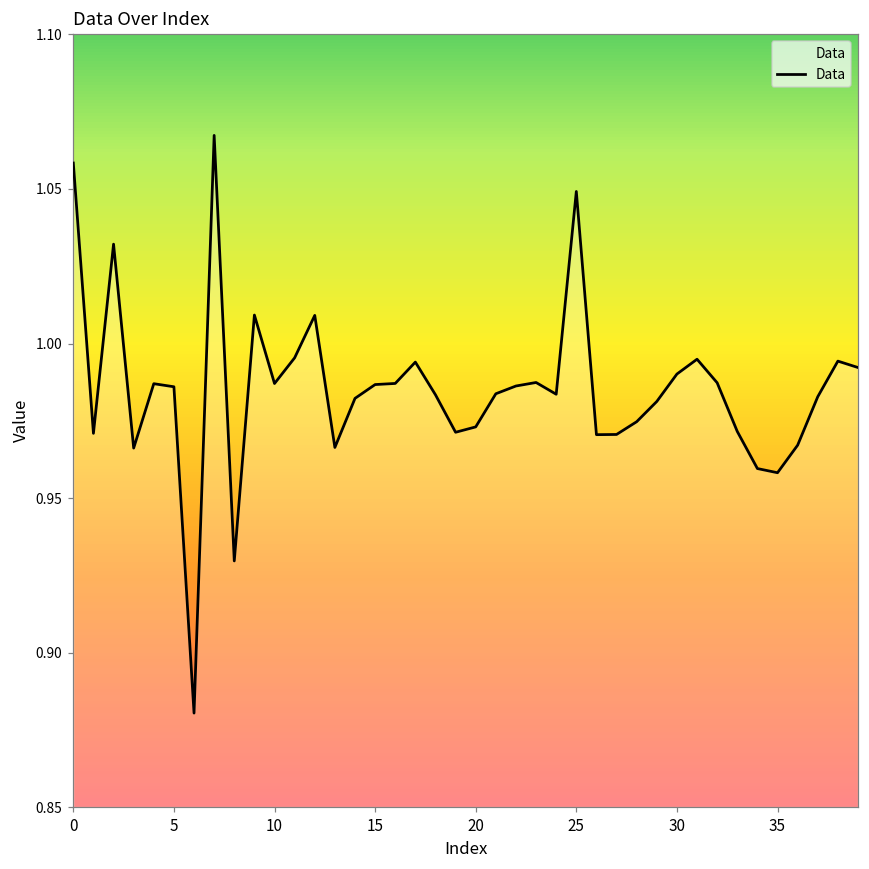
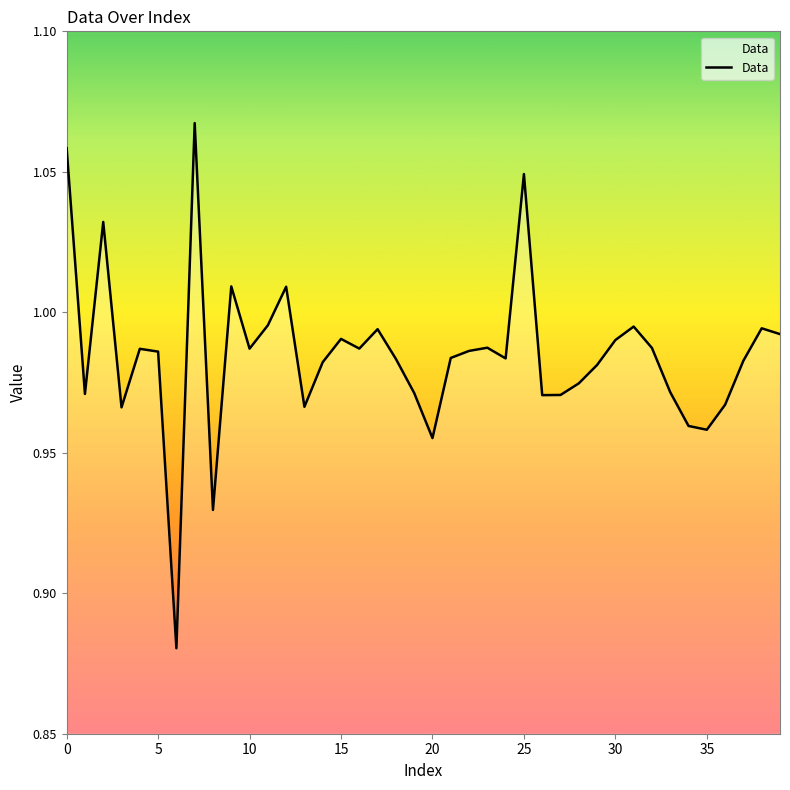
15: 0.987 -> 0.991
20: 0.973 -> 0.955
